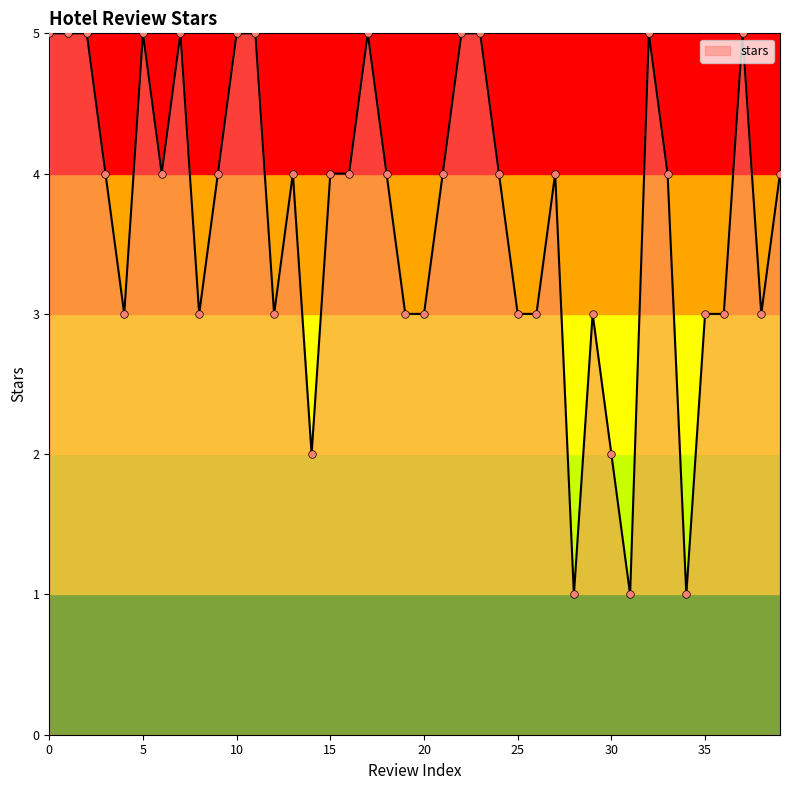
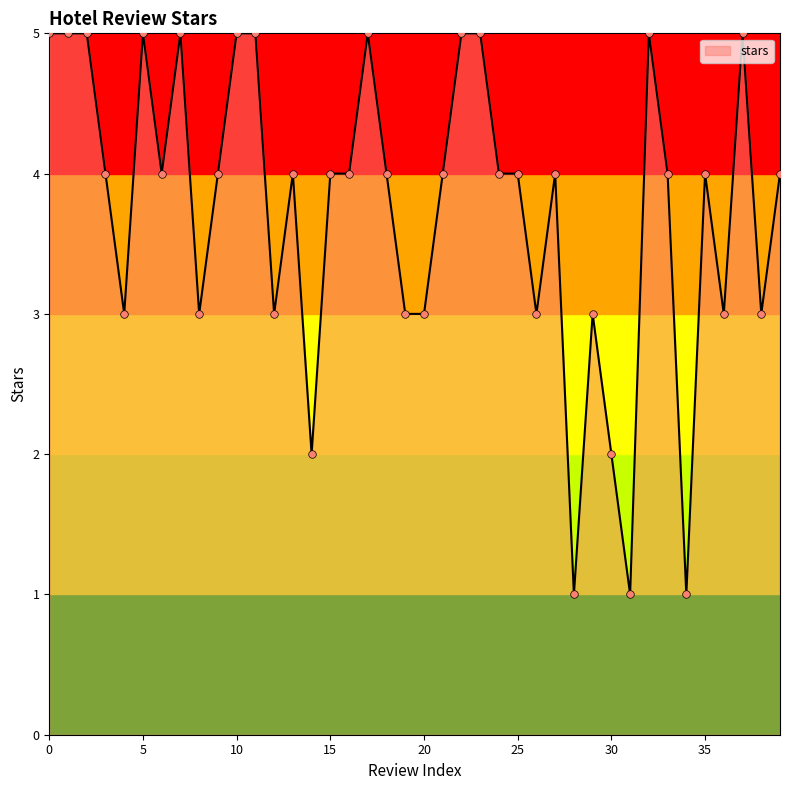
25: 3 -> 4
35: 3 -> 4
